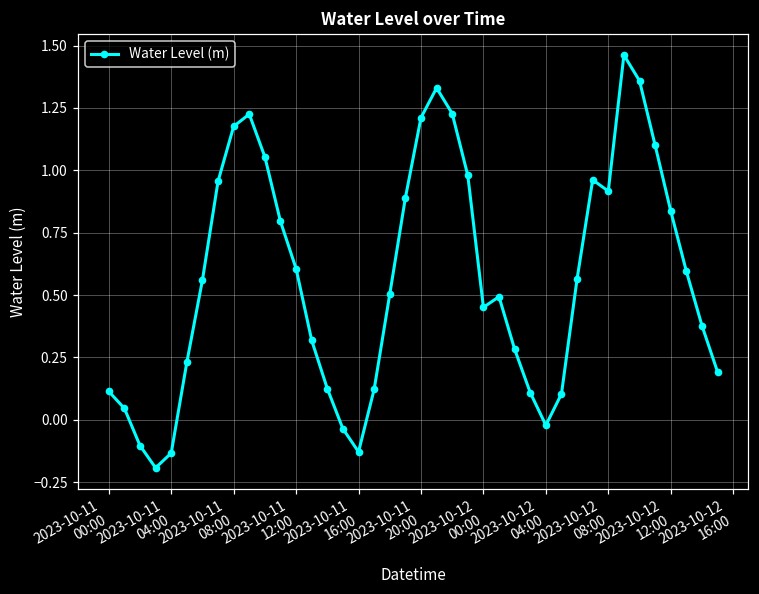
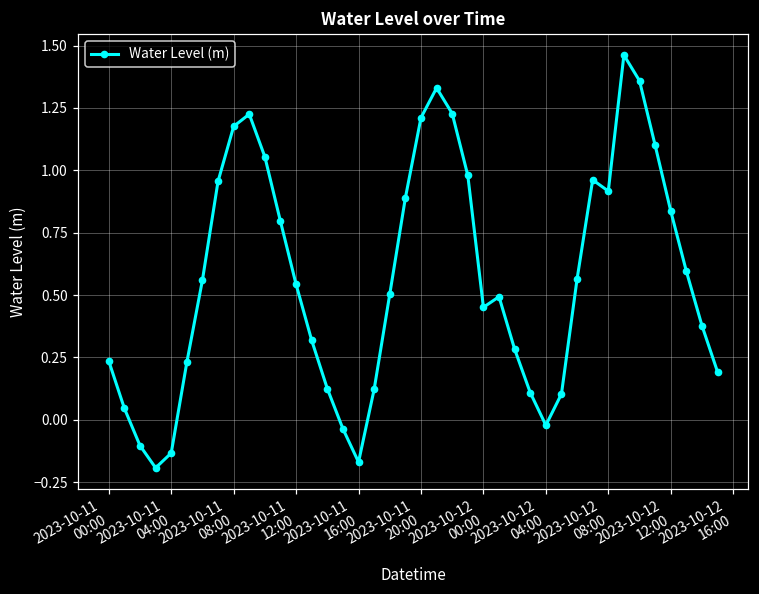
2023-10-11 00:00: 0.11 -> 0.24
2023-10-11 12:00: 0.61 -> 0.54
2023-10-11 16:00: -0.13 -> -0.17
